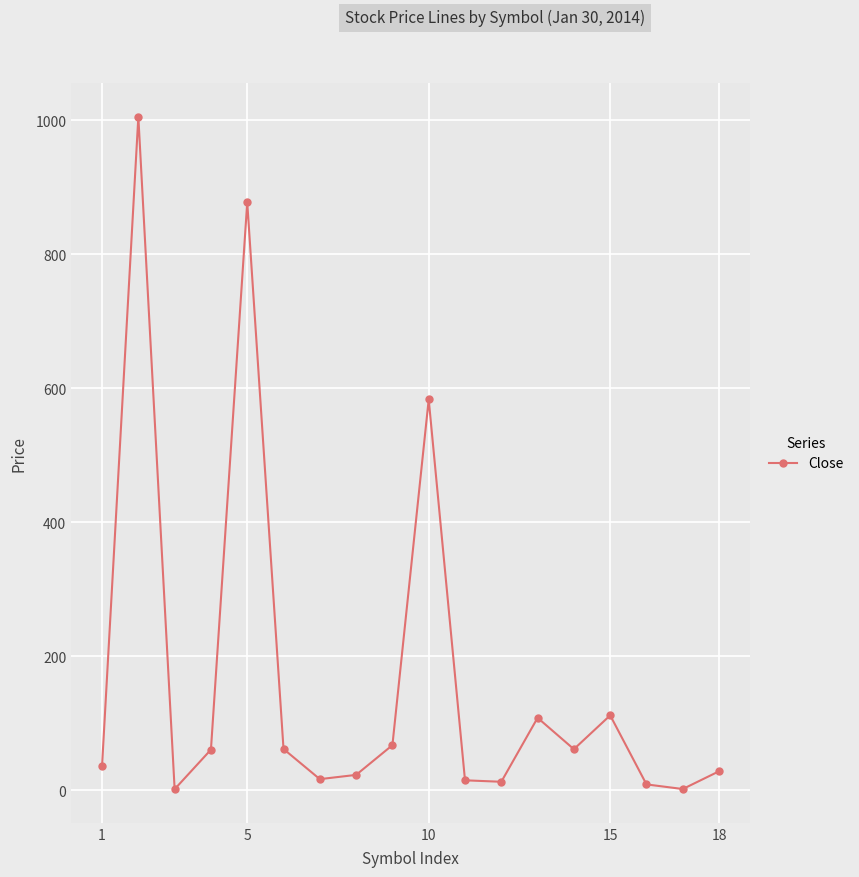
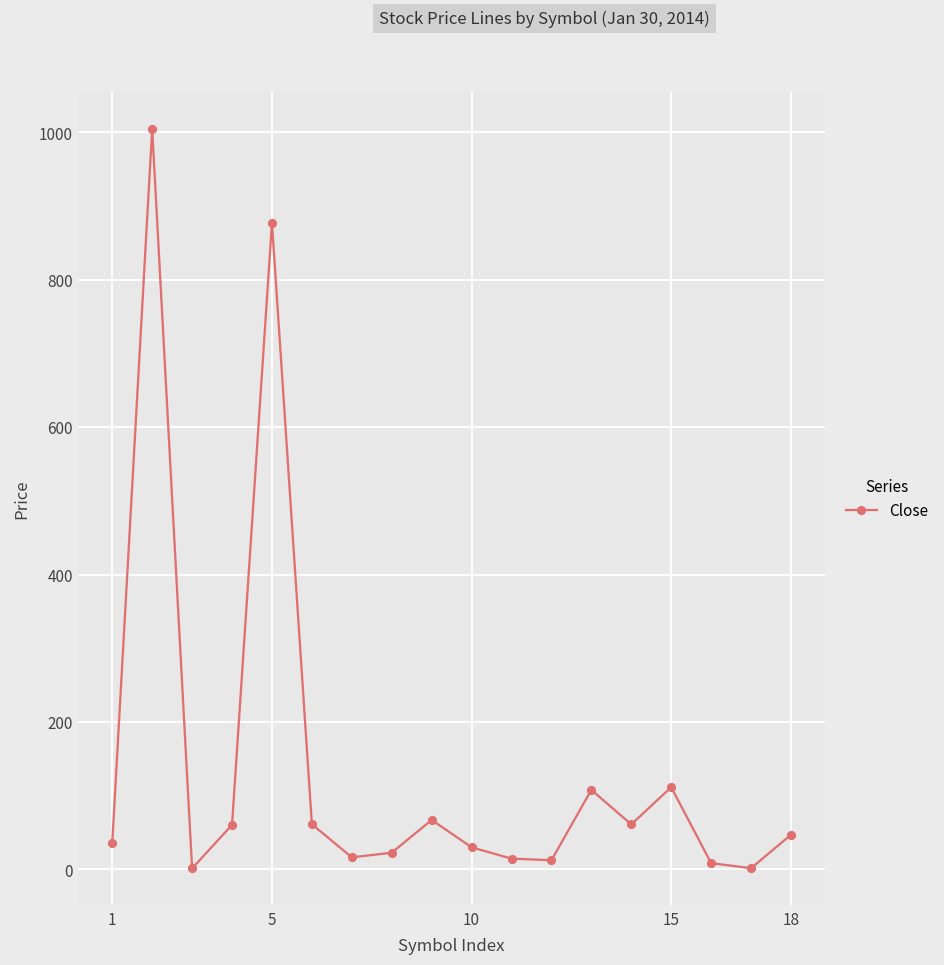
10: 580 -> 30
18: 30 -> 50
